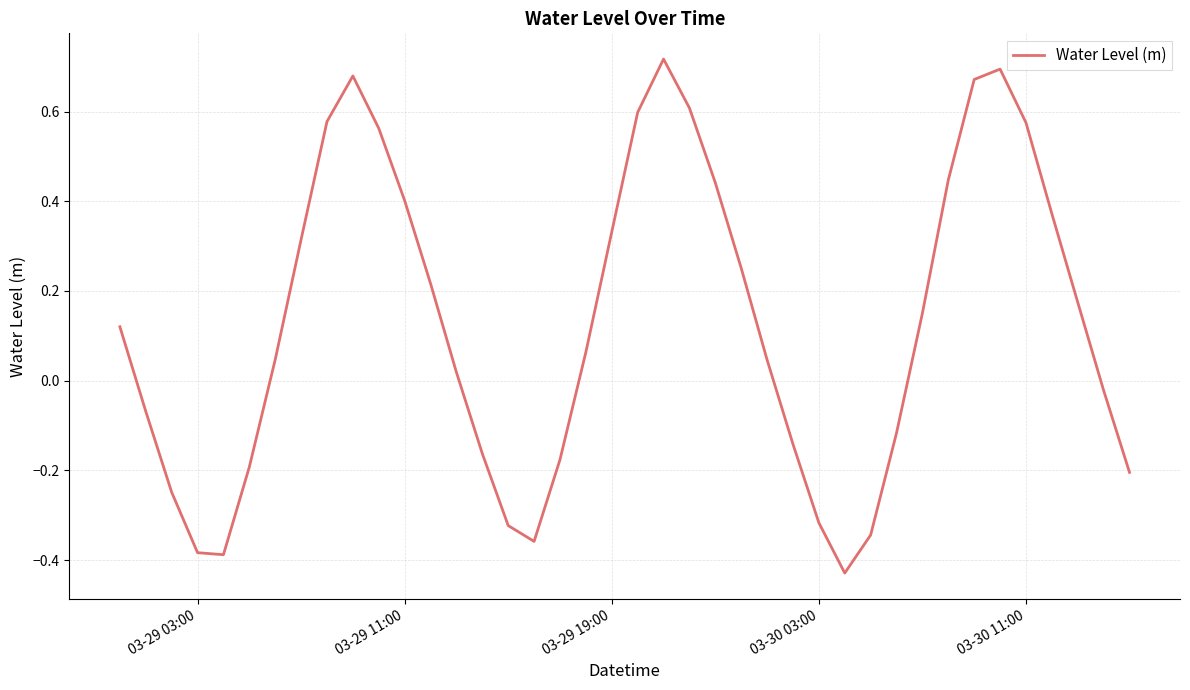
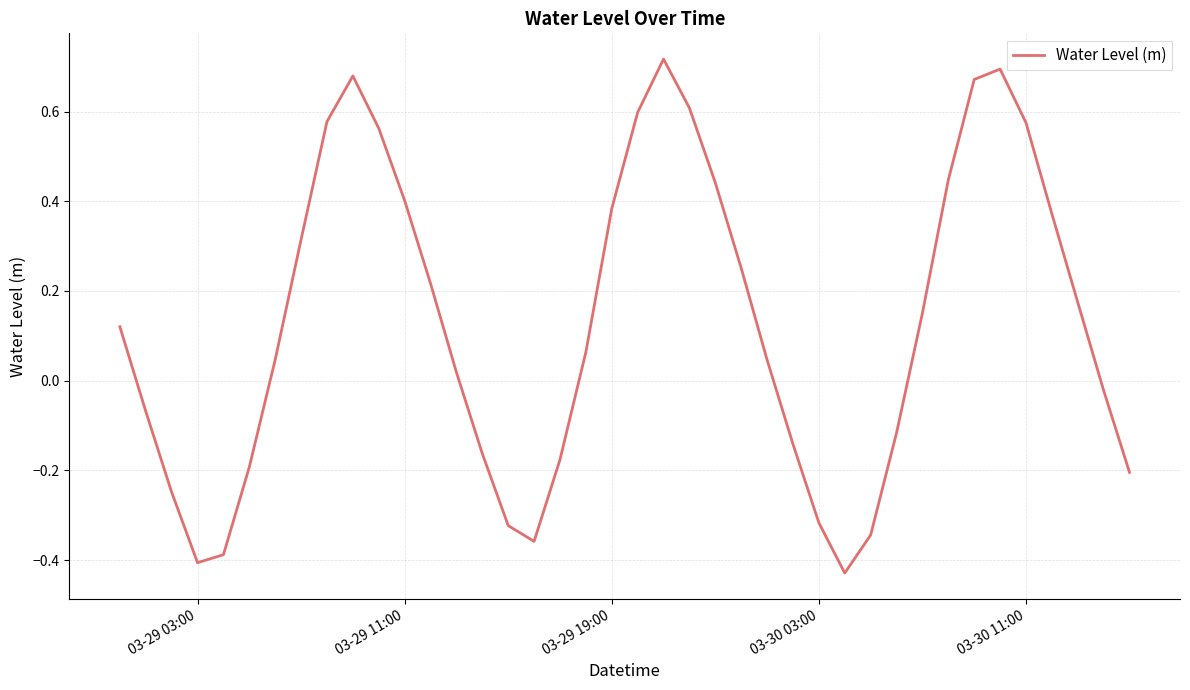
03-29 03:00: -0.38 -> -0.41
03-29 19:00: 0.33 -> 0.38
